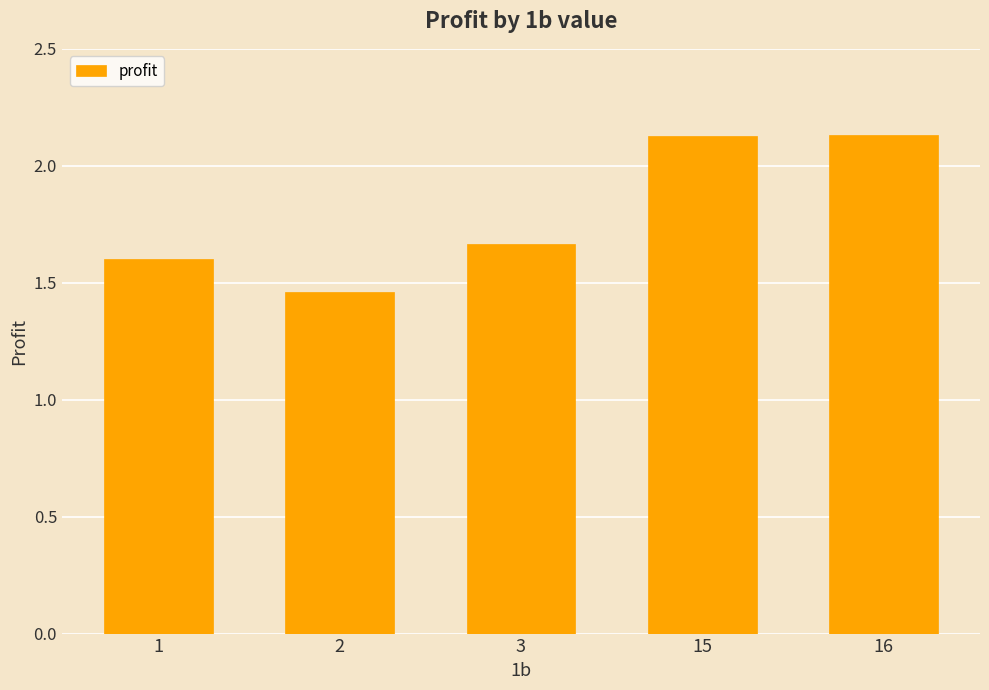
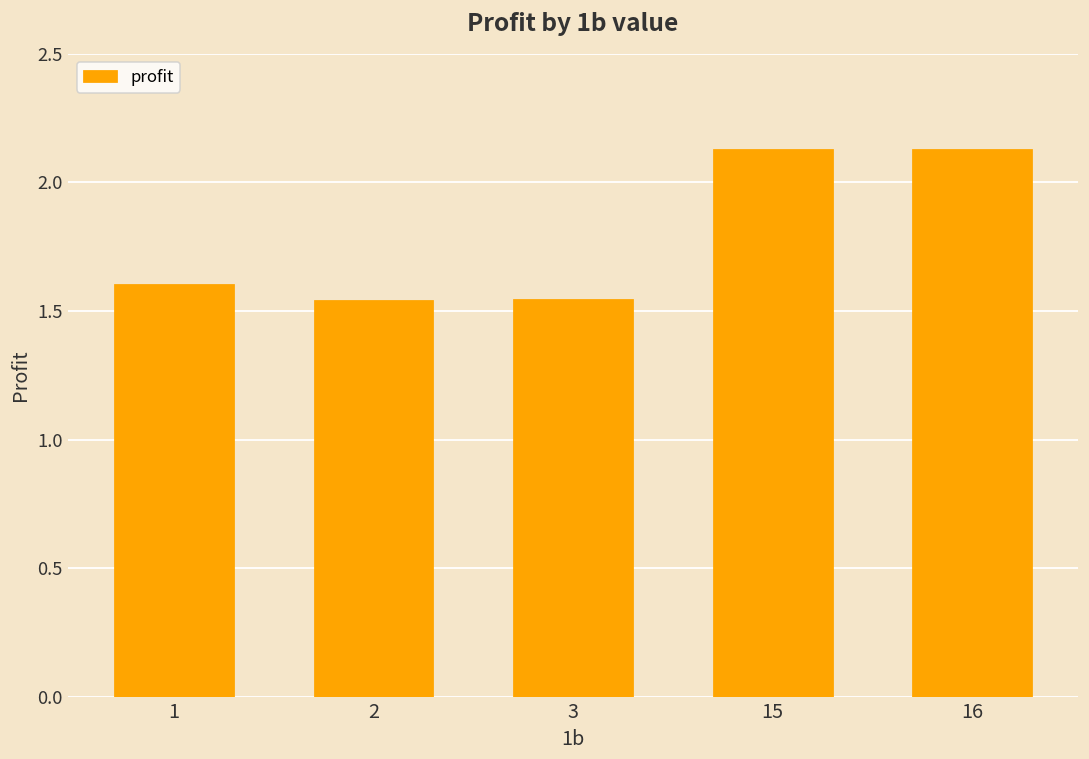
2: 1.46 -> 1.54
3: 1.66 -> 1.55
